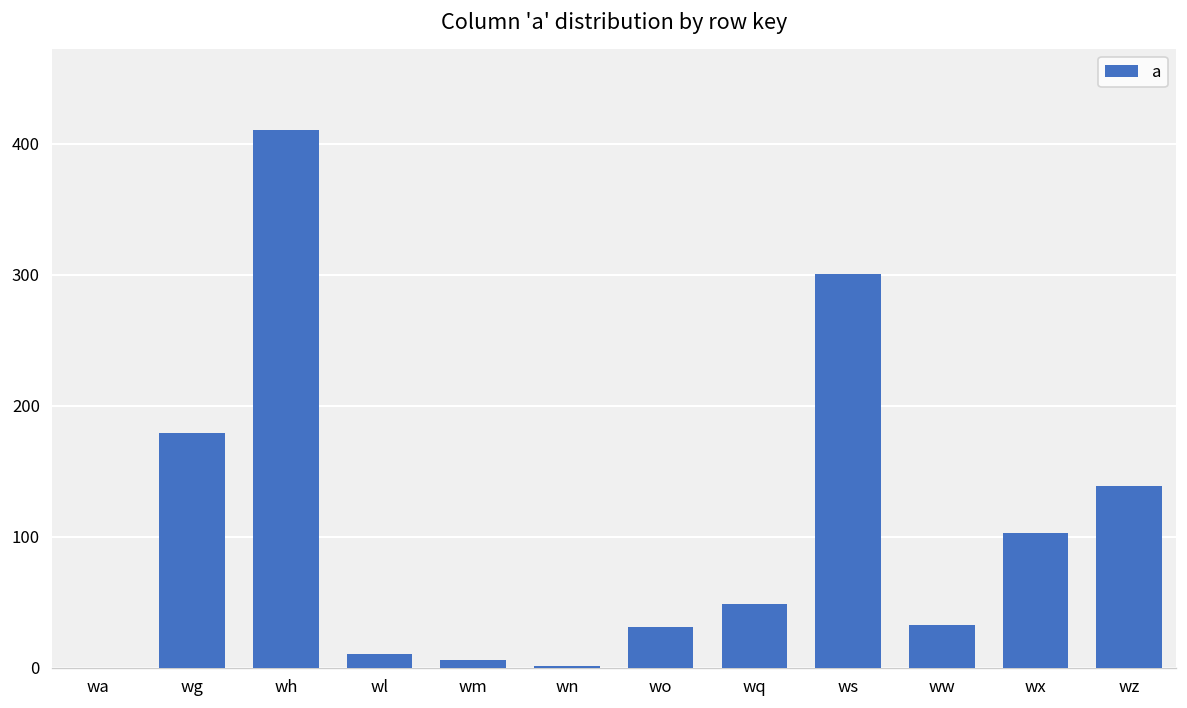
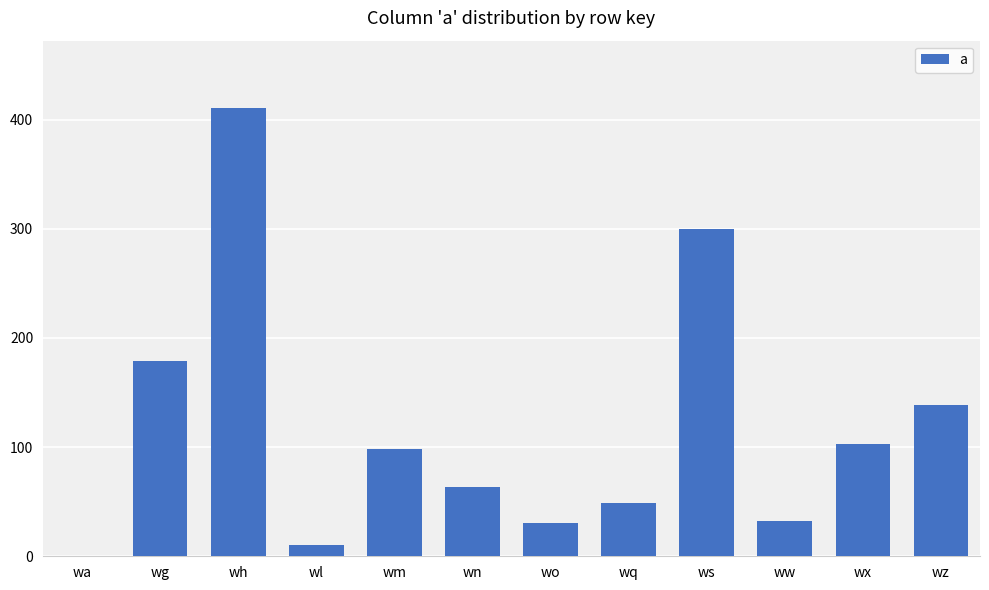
wm: 6 -> 98
wn: 1 -> 63
